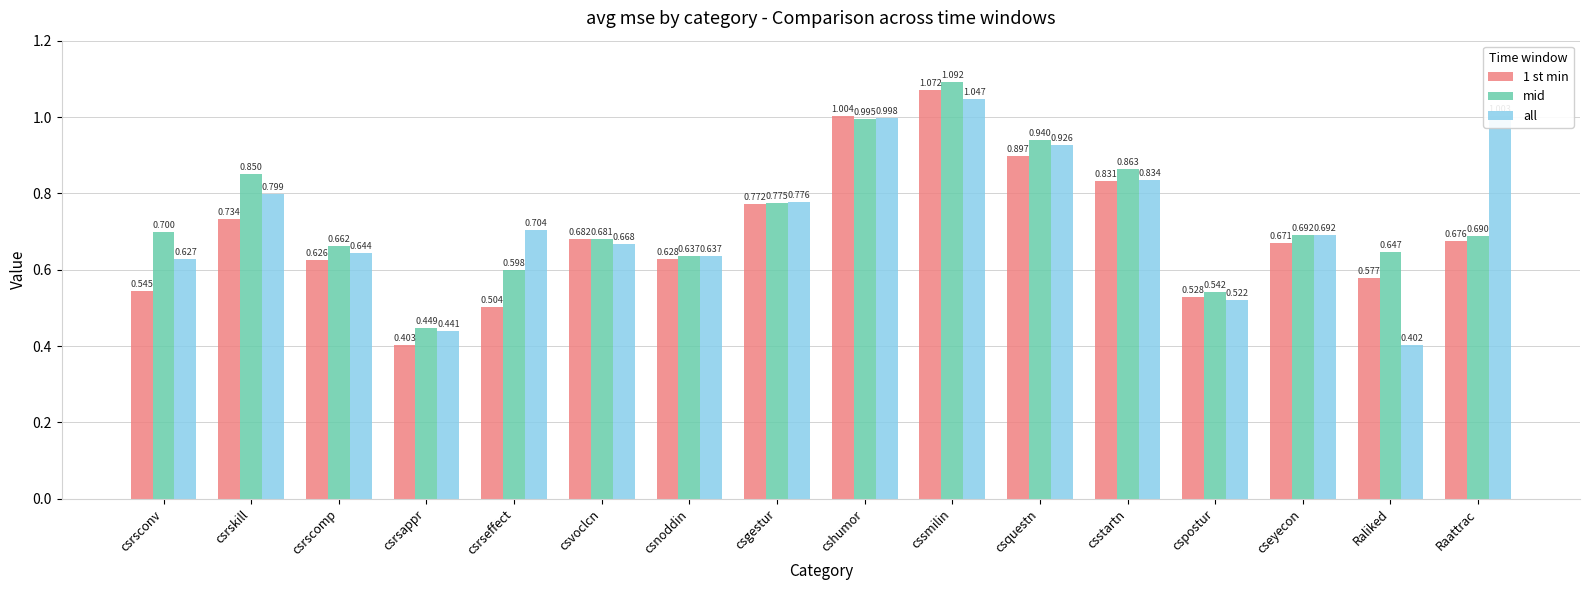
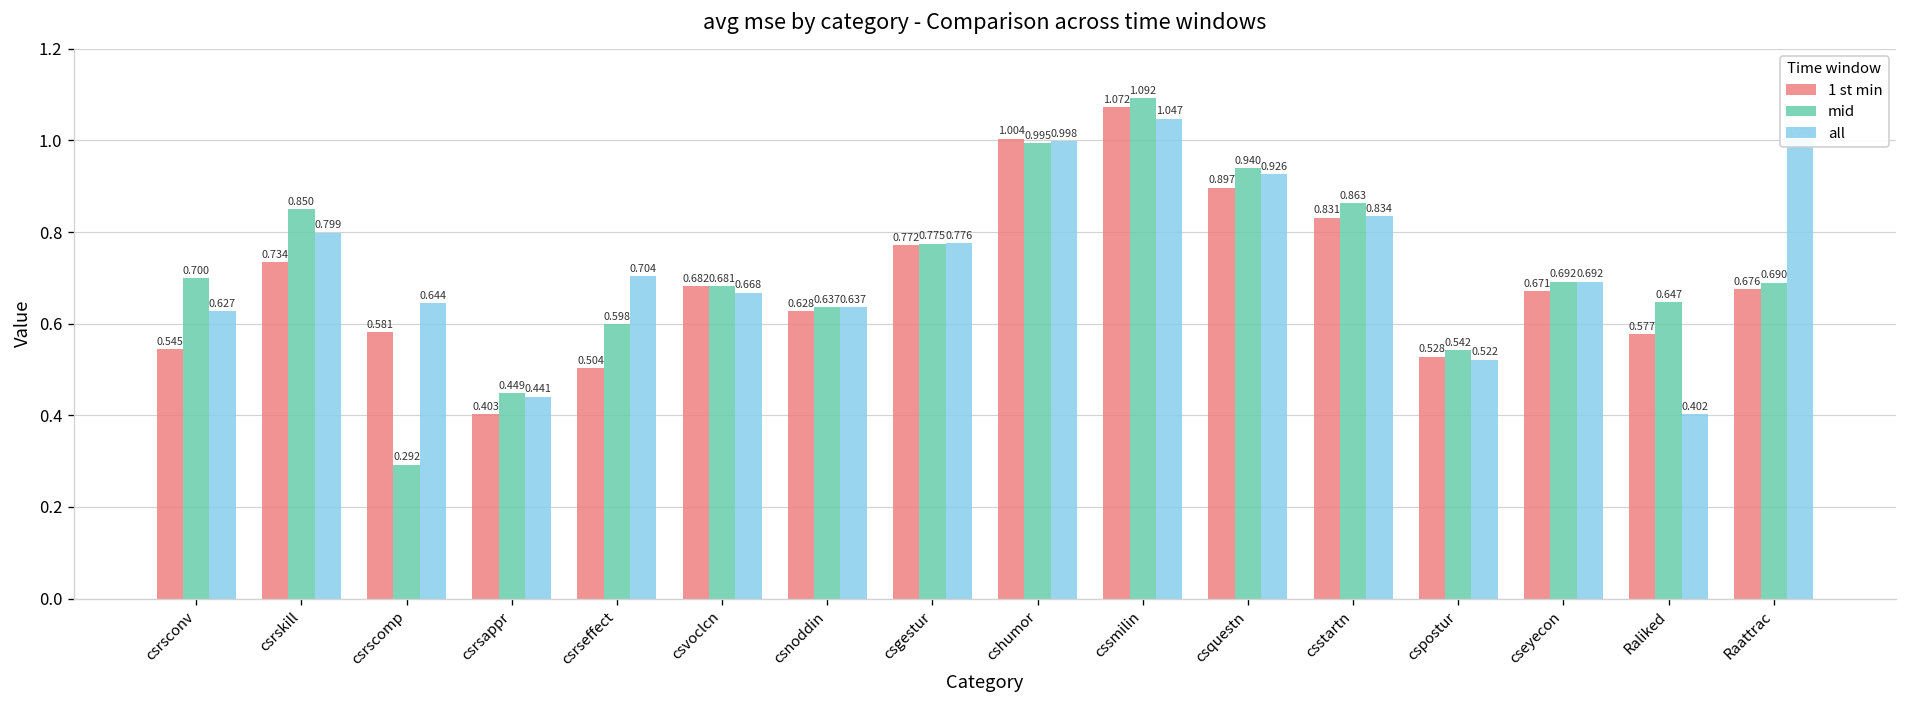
1 st min, csrscomp: 0.626 -> 0.581
mid, csrscomp: 0.662 -> 0.292
